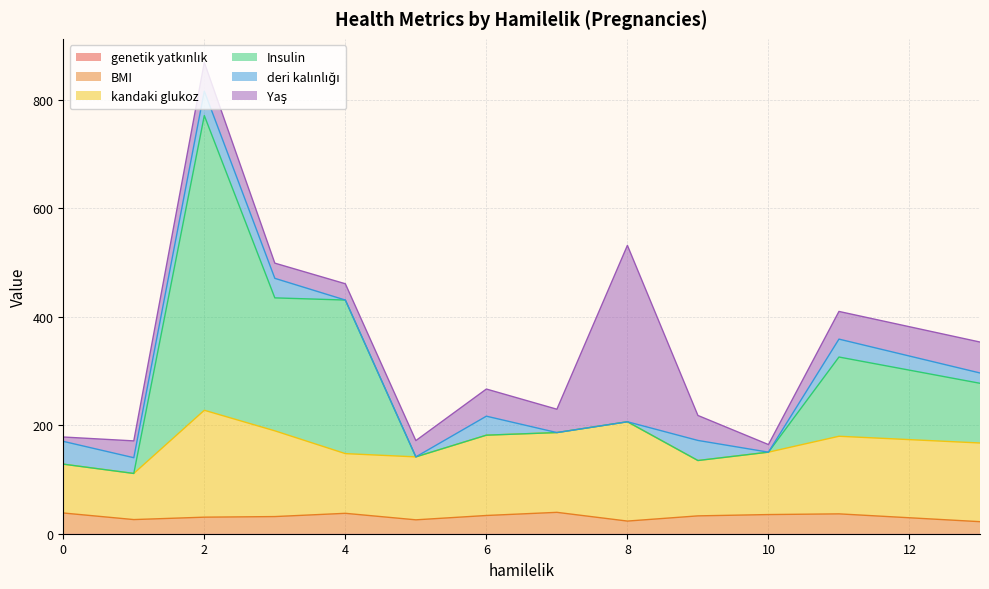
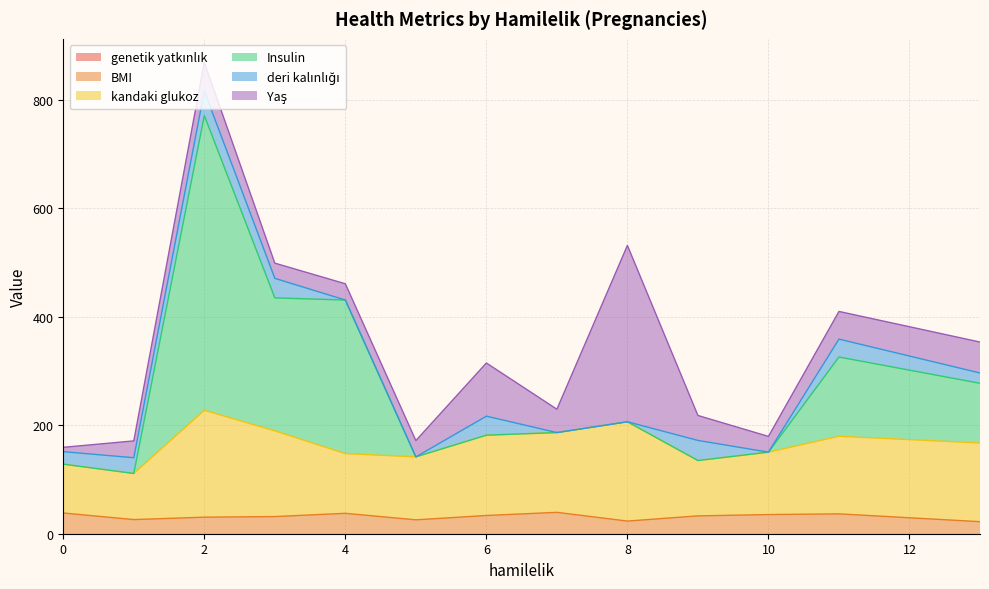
deri kalınlığı, 0: 40 -> 20
Yaş, 6: 50 -> 100
Yaş, 10: 10 -> 30
